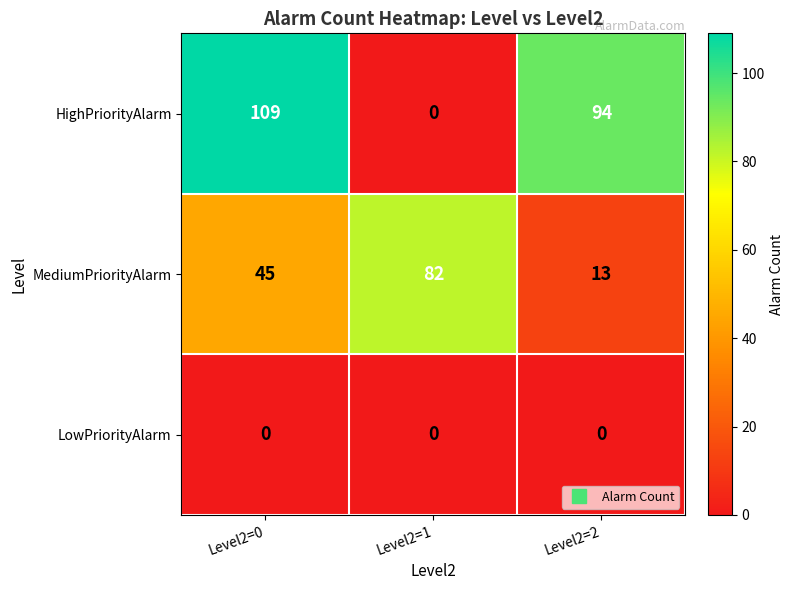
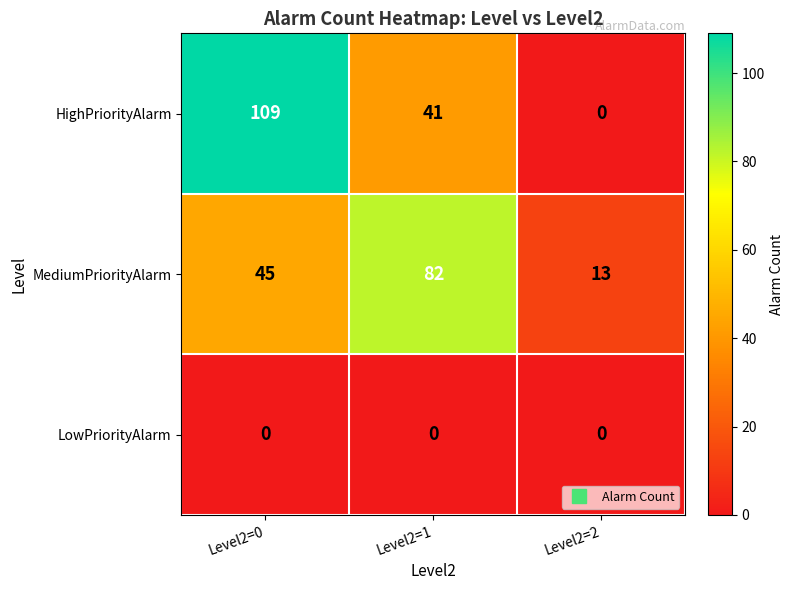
HighPriorityAlarm, Level2=1: 0 -> 41
HighPriorityAlarm, Level2=2: 94 -> 0
